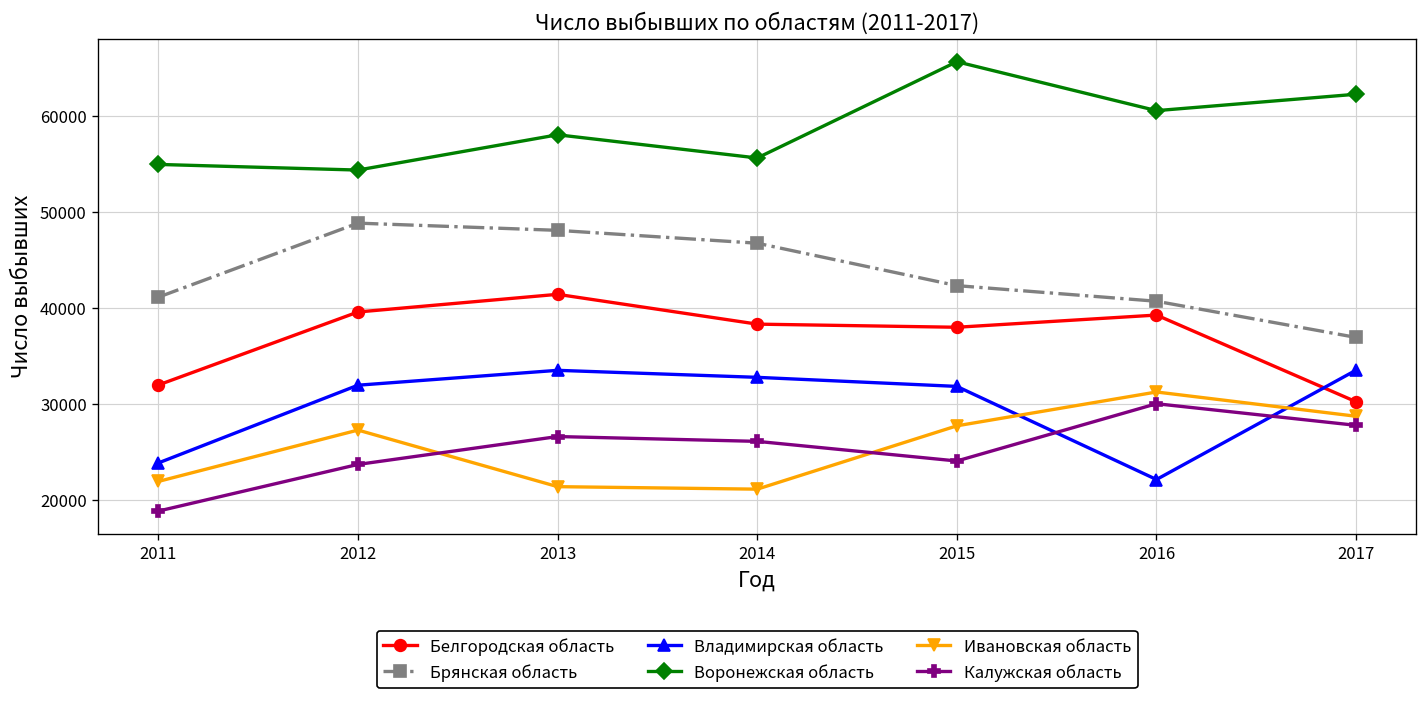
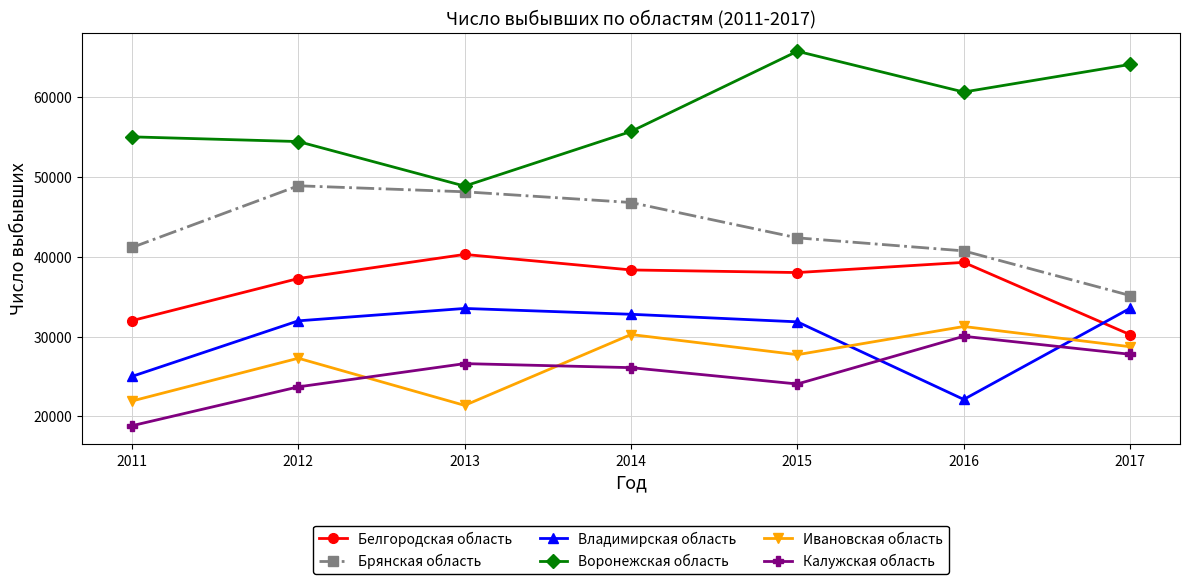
Владимирская область, 2011: 24000 -> 25000
Белгородская область, 2012: 40000 -> 37000
Белгородская область, 2013: 41000 -> 40000
Воронежская область, 2013: 58000 -> 49000
Ивановская область, 2014: 21000 -> 30000
Брянская область, 2017: 37000 -> 35000
Воронежская область, 2017: 62000 -> 64000
